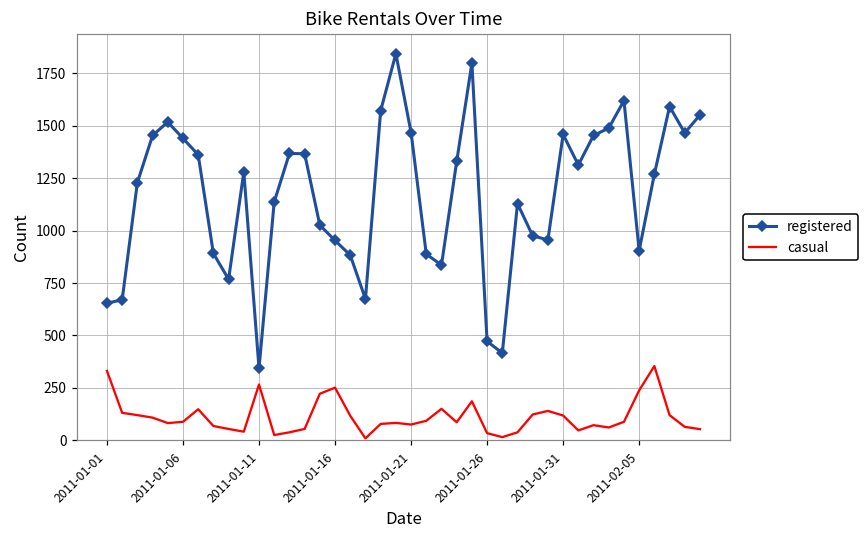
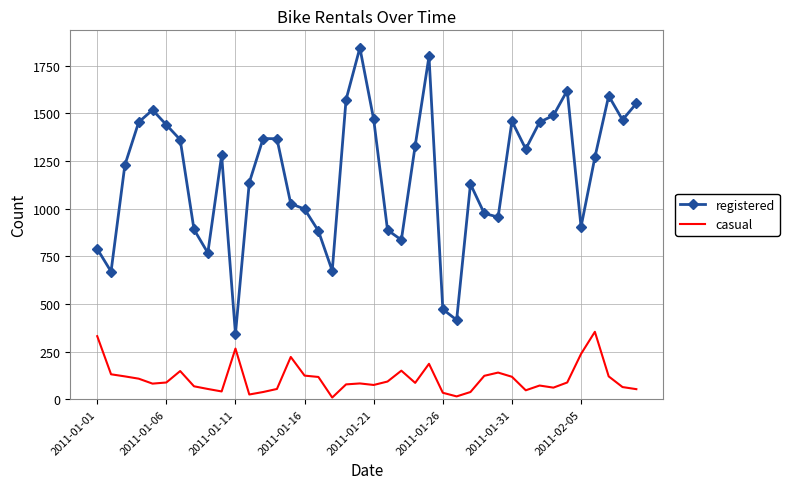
registered, 2011-01-01: 650 -> 790
registered, 2011-01-16: 950 -> 1000
casual, 2011-01-16: 250 -> 120
